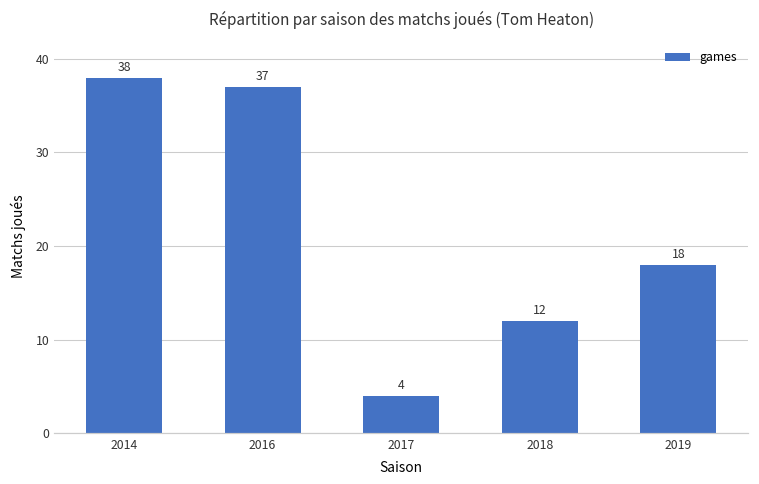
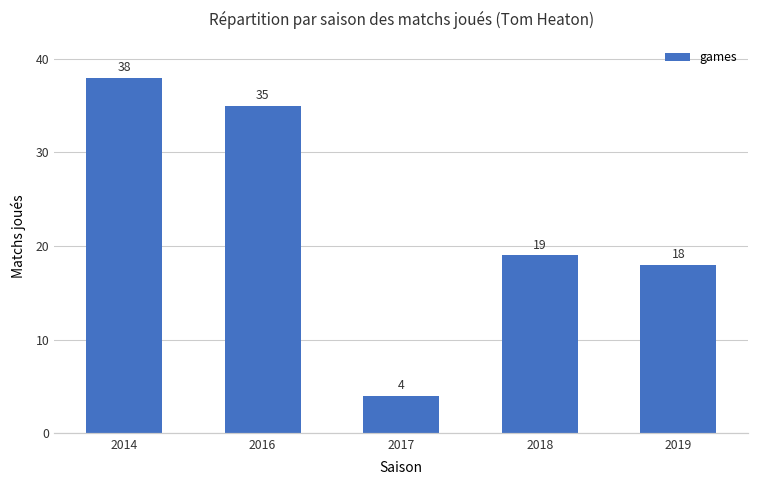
2016: 37 -> 35
2018: 12 -> 19
